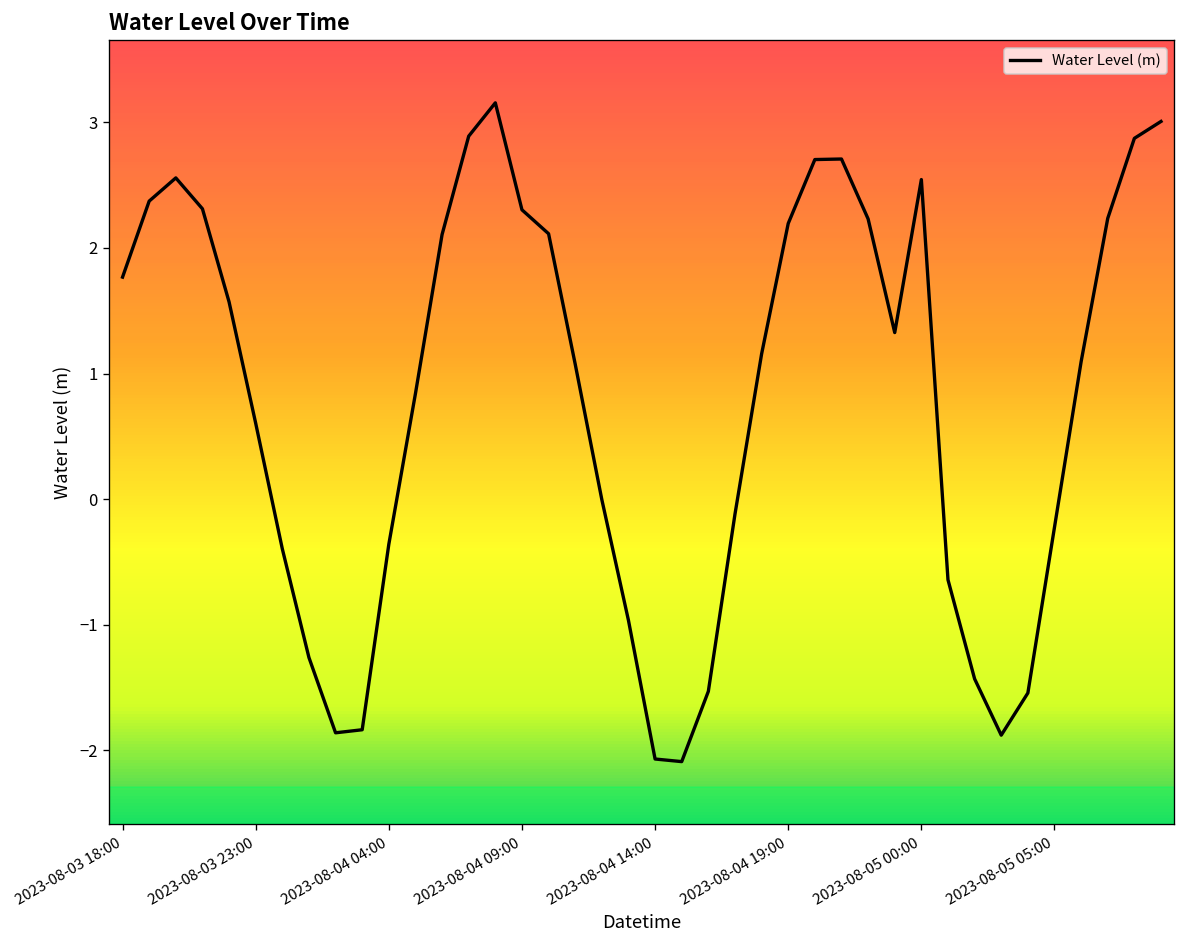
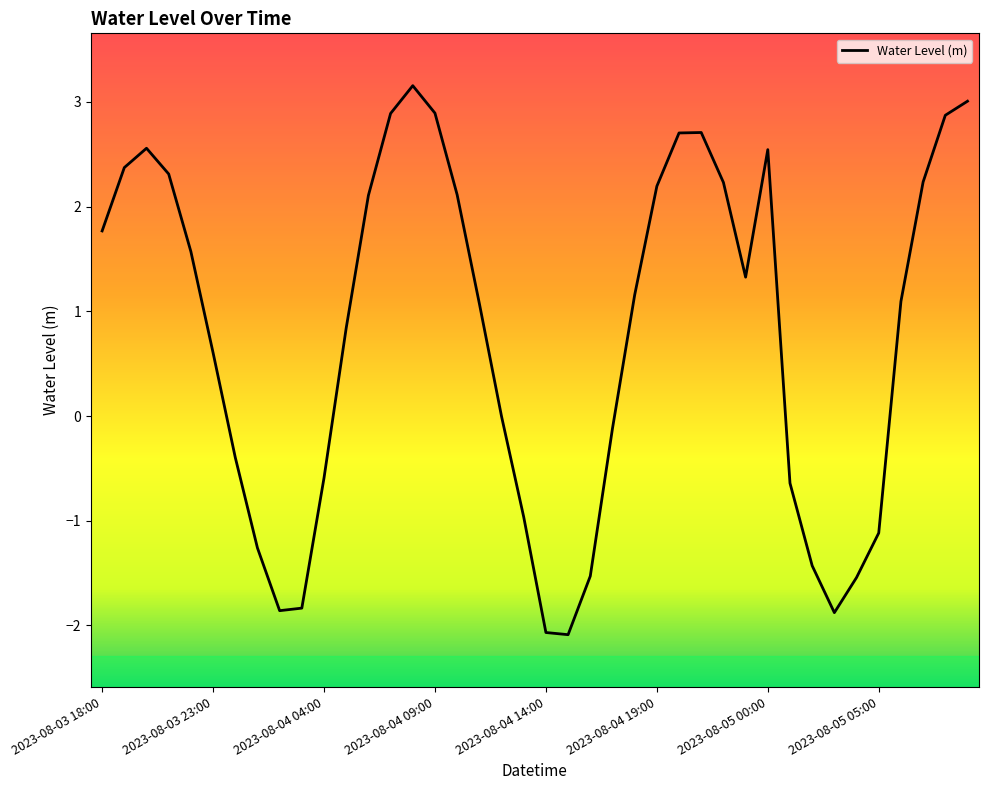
2023-08-04 04:00: -0.36 -> -0.59
2023-08-04 09:00: 2.30 -> 2.89
2023-08-05 05:00: -0.22 -> -1.12
